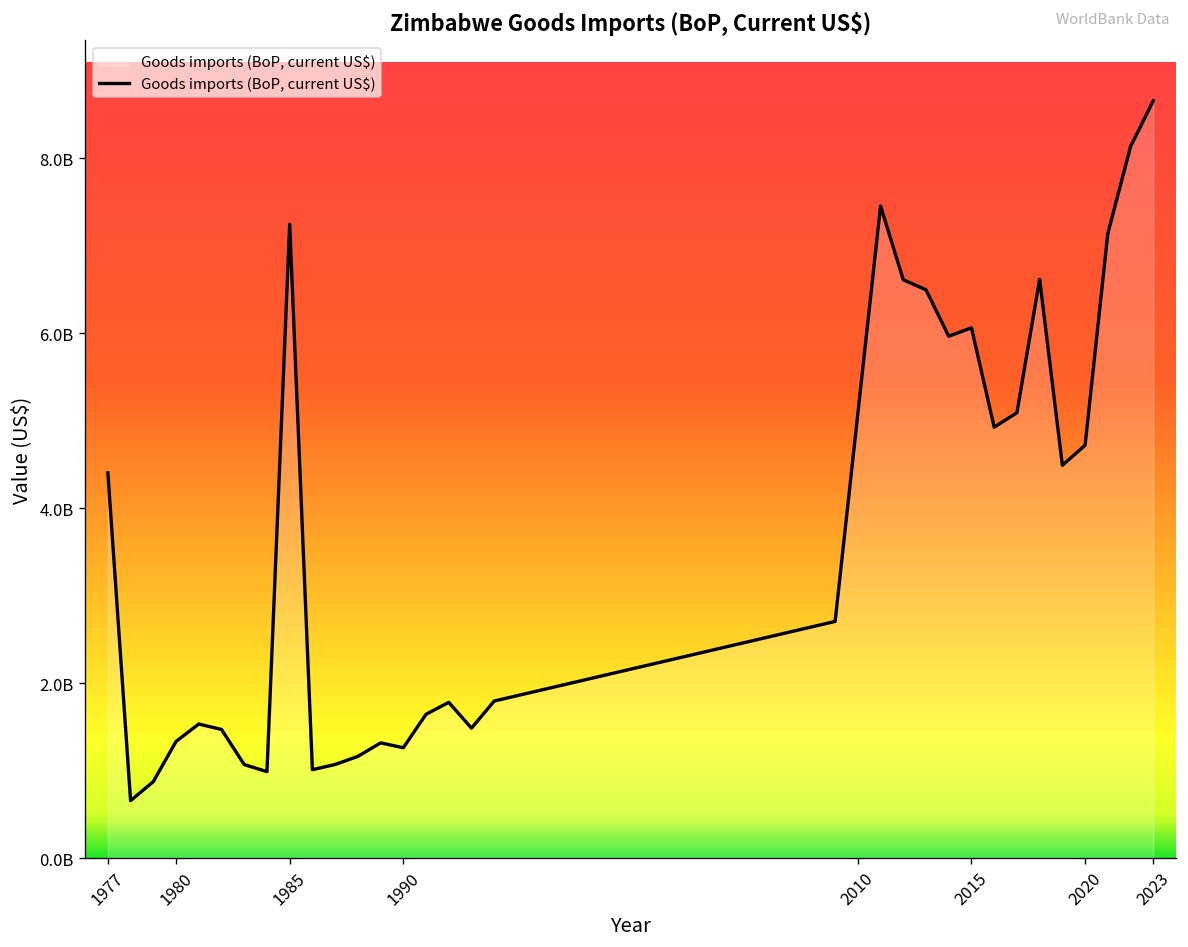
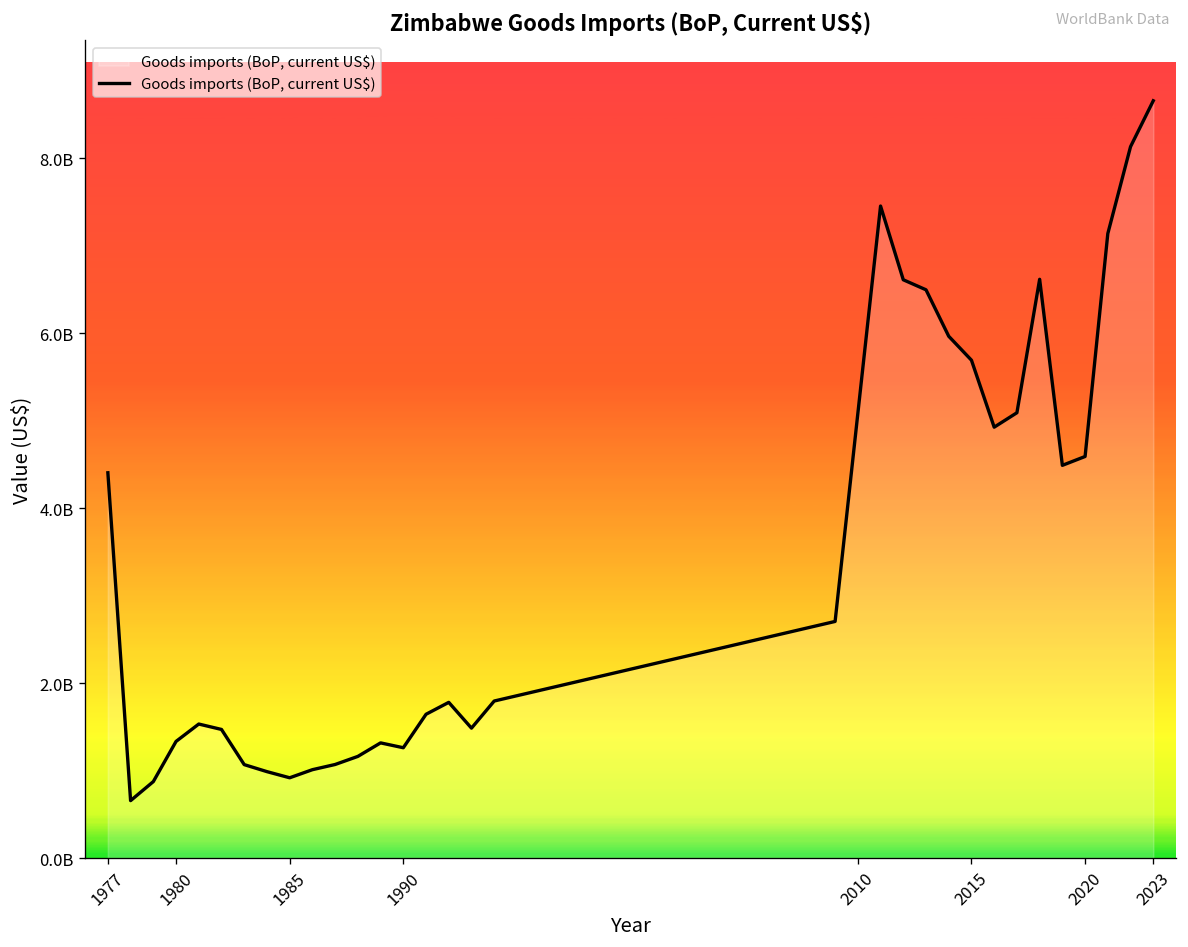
1985: 7200000000 -> 900000000
2015: 6100000000 -> 5700000000
2020: 4700000000 -> 4600000000
